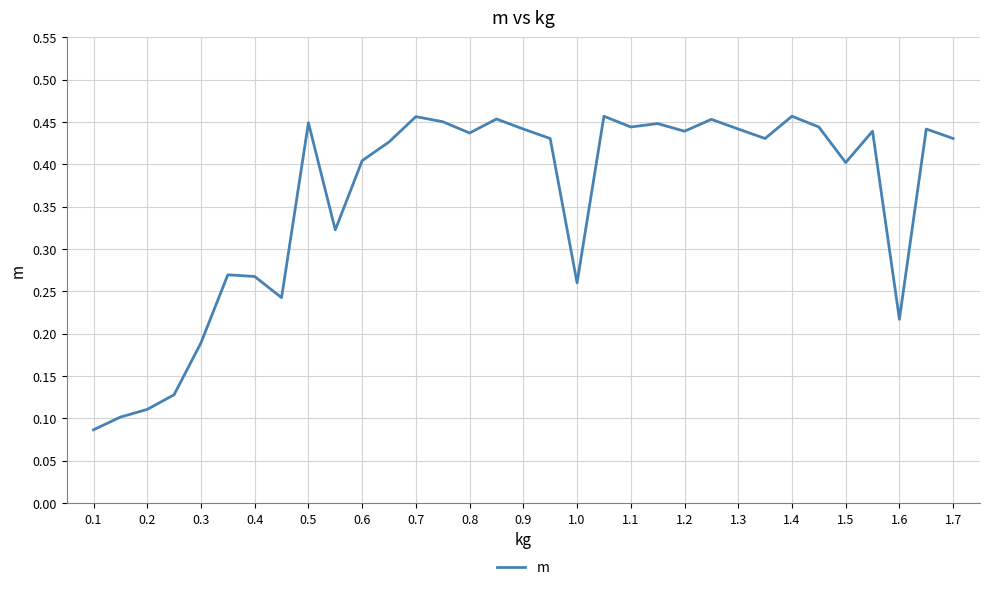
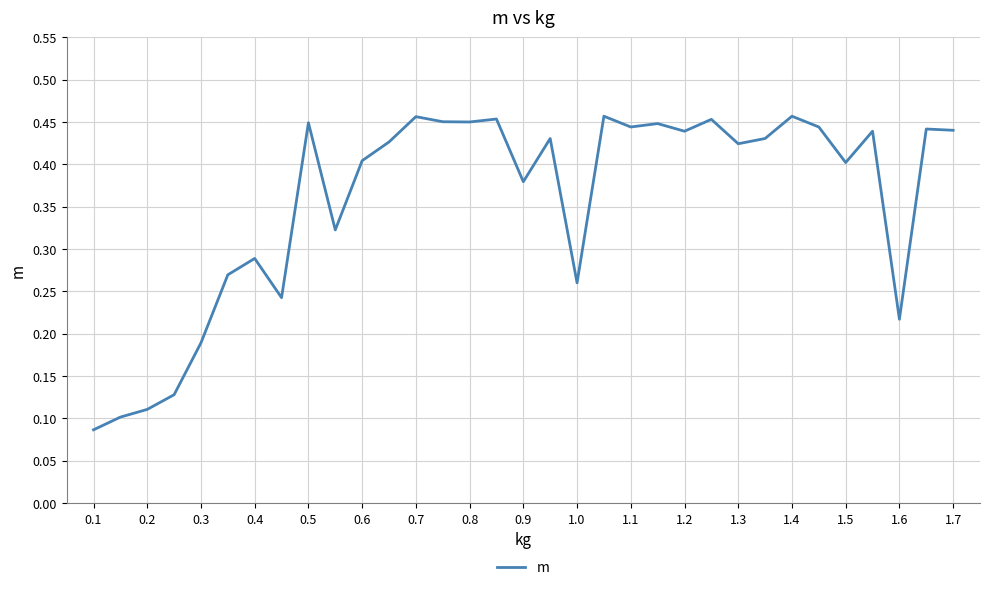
0.4: 0.27 -> 0.29
0.8: 0.44 -> 0.45
0.9: 0.44 -> 0.38
1.3: 0.44 -> 0.42
1.7: 0.43 -> 0.44
